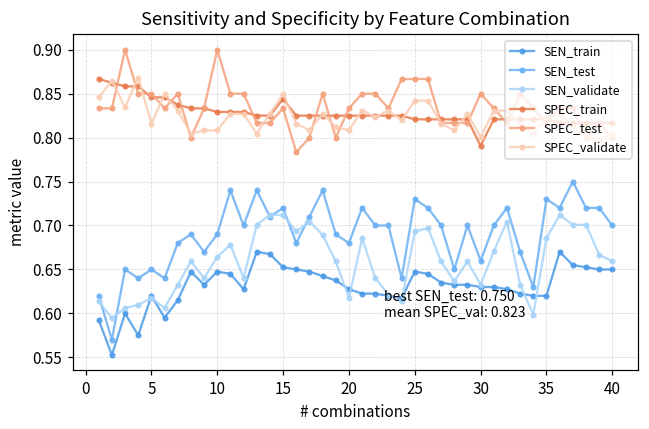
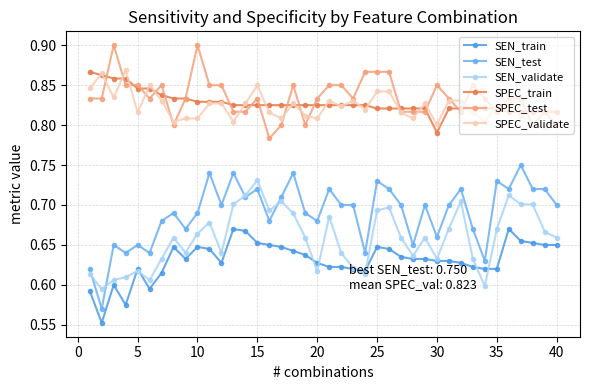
SEN_validate, 15: 0.71 -> 0.73
SPEC_train, 15: 0.84 -> 0.83
SEN_validate, 35: 0.69 -> 0.67
